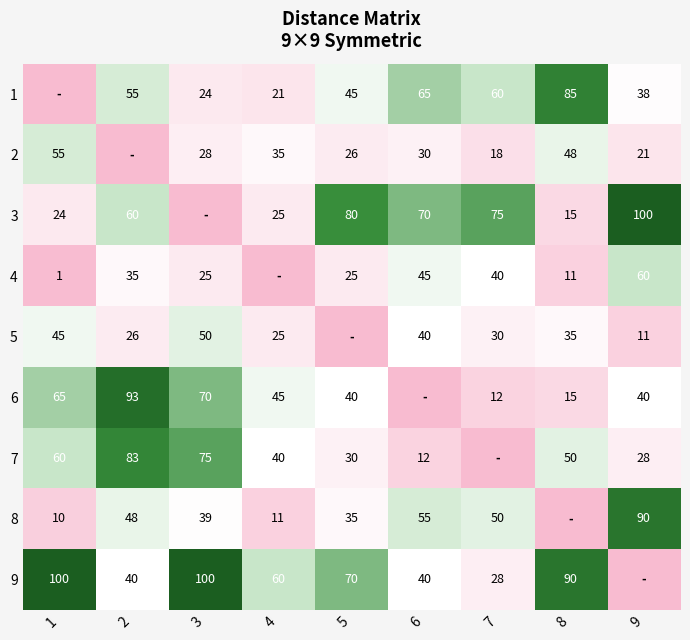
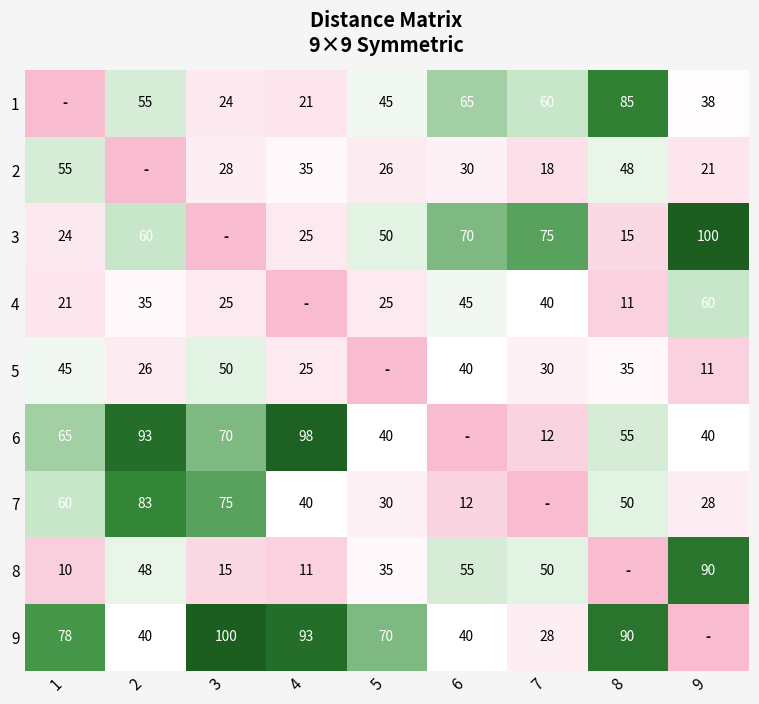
3, 5: 80 -> 50
4, 1: 1 -> 21
6, 4: 45 -> 98
6, 8: 15 -> 55
8, 3: 39 -> 15
9, 1: 100 -> 78
9, 4: 60 -> 93
